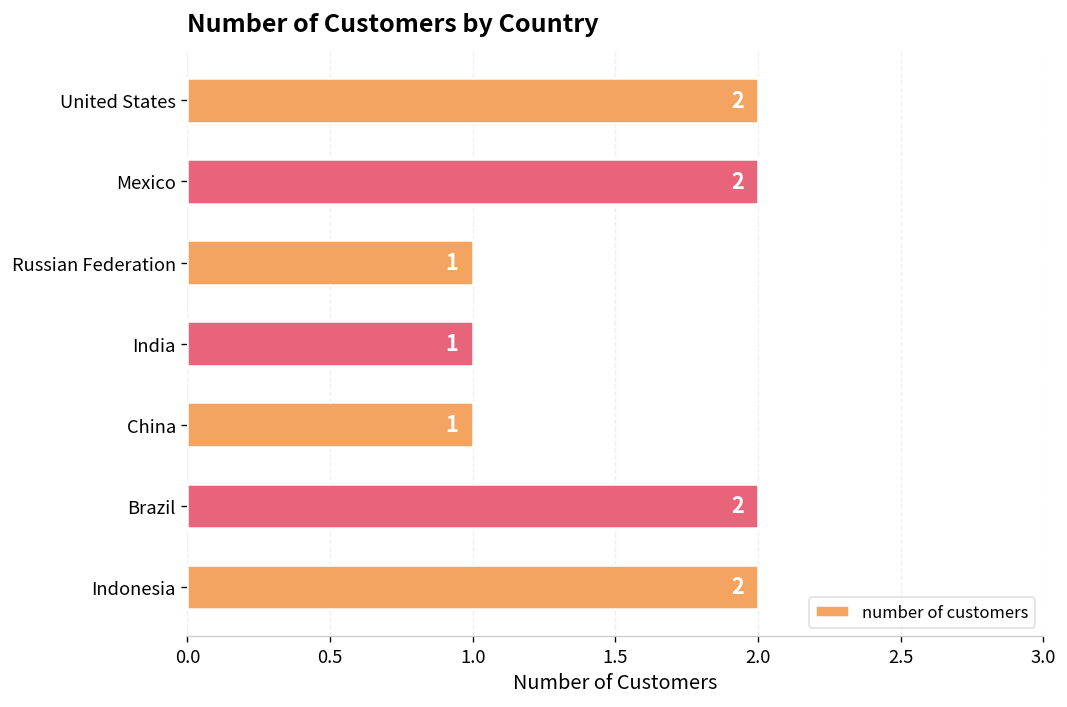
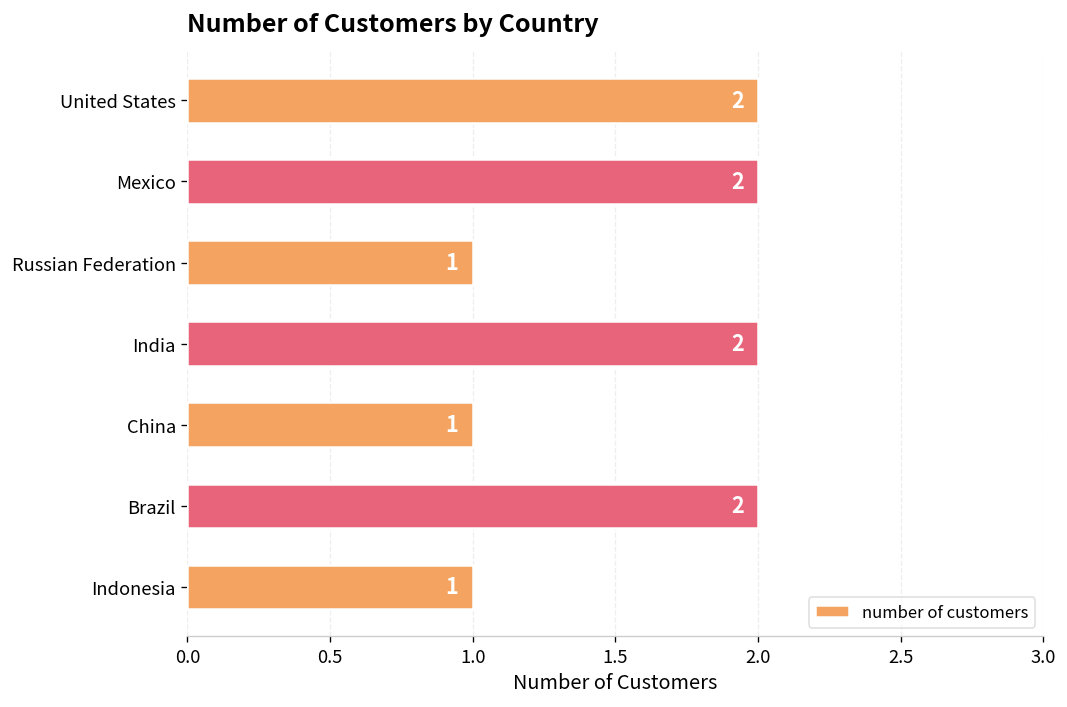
India: 1 -> 2
Indonesia: 2 -> 1
